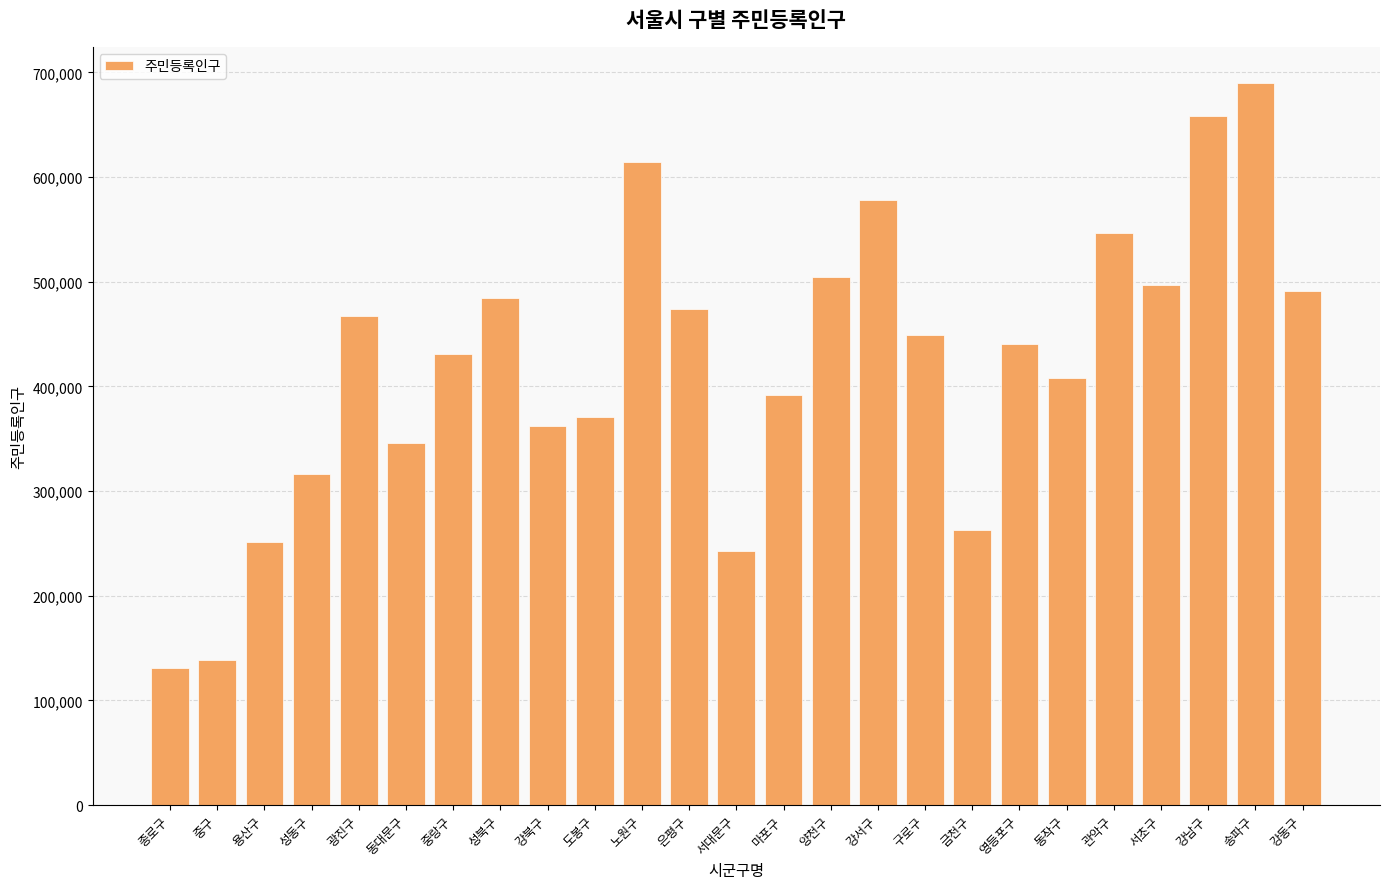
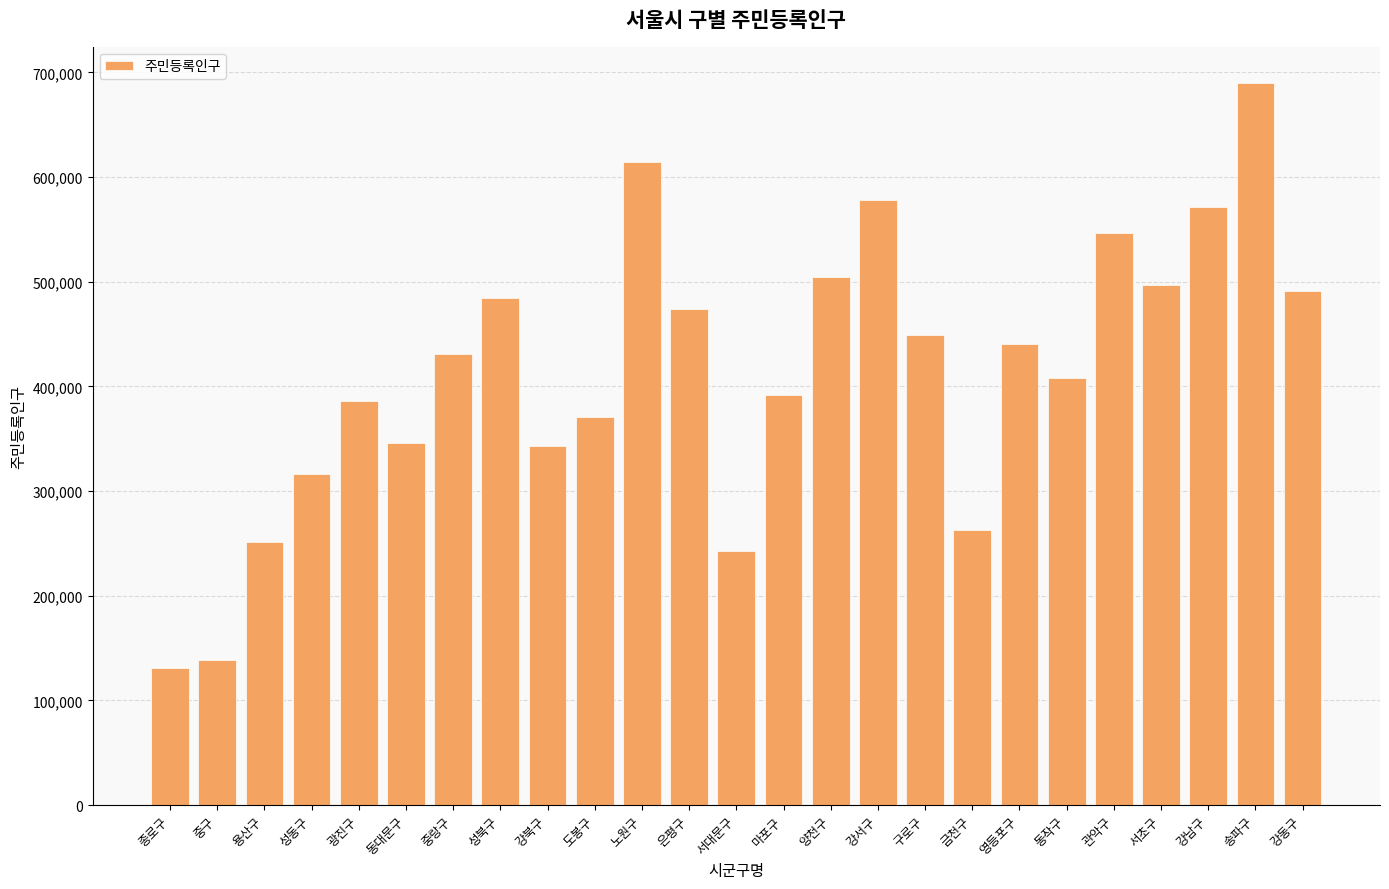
광진구: 467,000 -> 386,000
강북구: 362,000 -> 343,000
강남구: 658,000 -> 571,000
